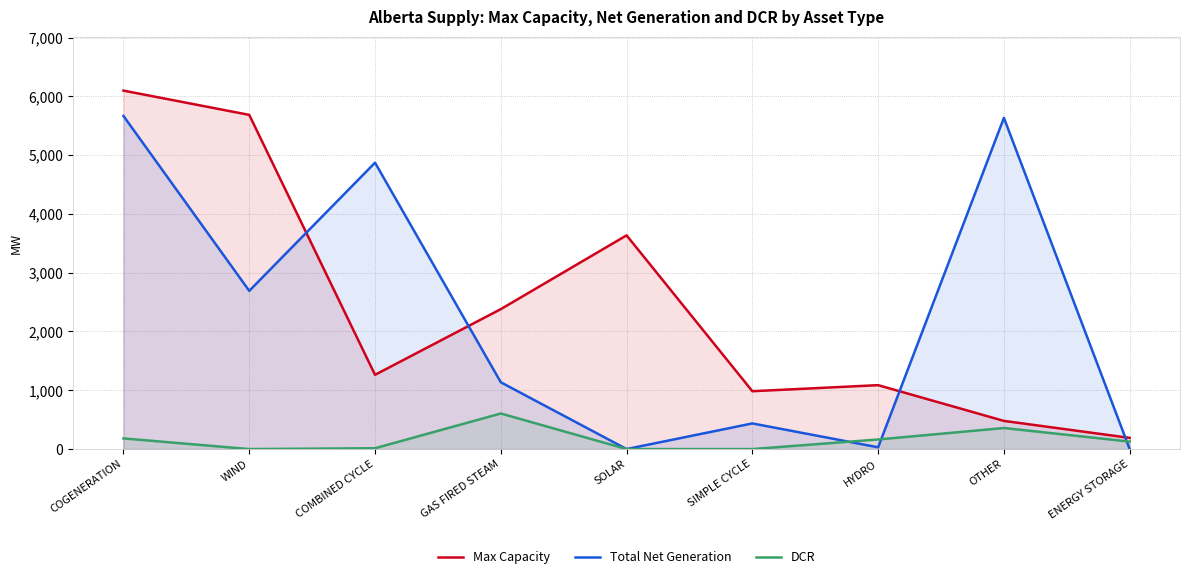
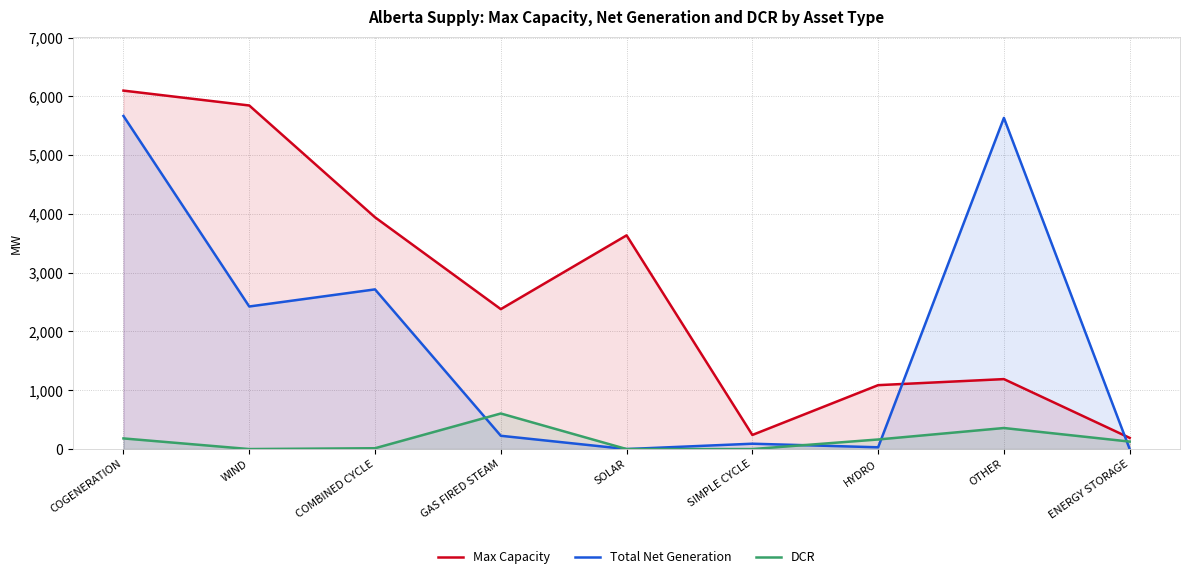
Max Capacity, WIND: 5,700 -> 5,800
Total Net Generation, WIND: 2,700 -> 2,400
Max Capacity, COMBINED CYCLE: 1,300 -> 3,900
Total Net Generation, COMBINED CYCLE: 4,900 -> 2,700
Total Net Generation, GAS FIRED STEAM: 1,100 -> 200
Max Capacity, SIMPLE CYCLE: 1,000 -> 200
Total Net Generation, SIMPLE CYCLE: 400 -> 100
Max Capacity, OTHER: 500 -> 1,200
